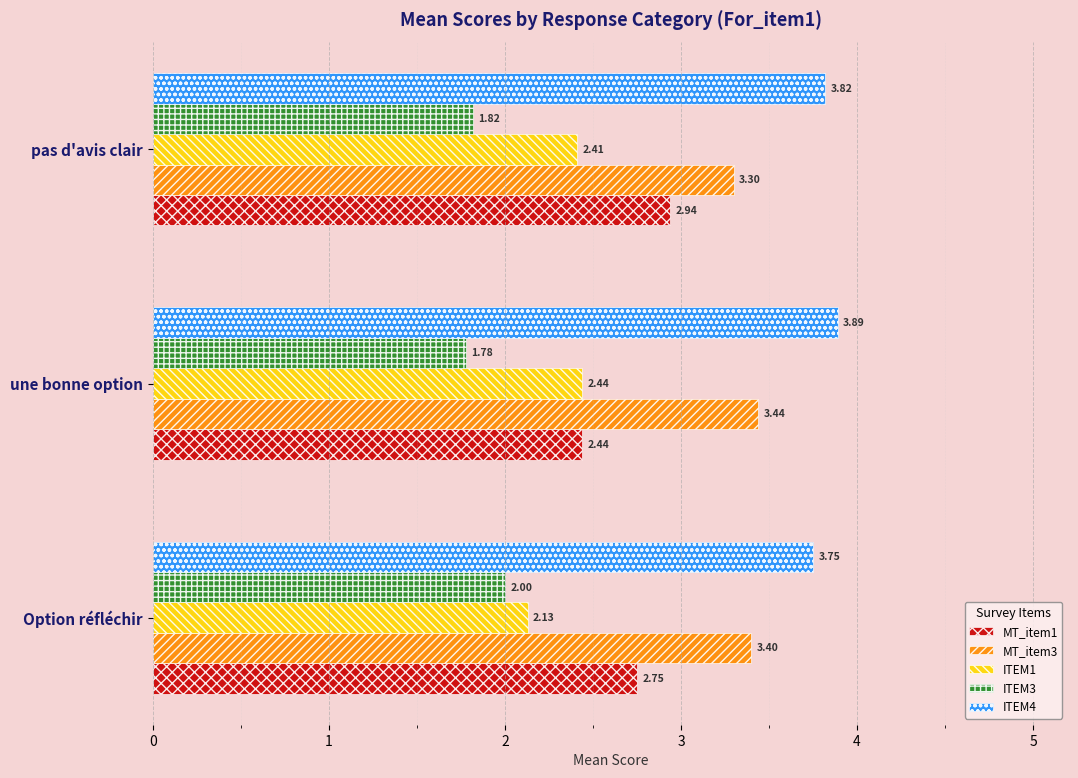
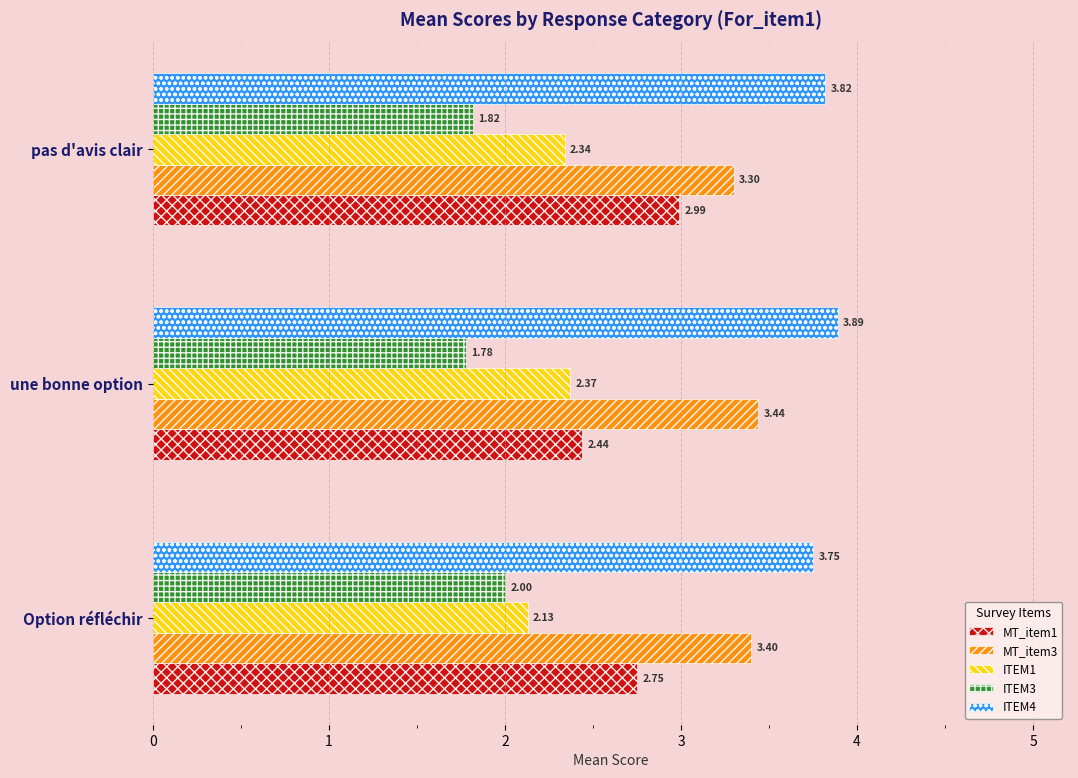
ITEM1, pas d'avis clair: 2.41 -> 2.34
MT_item1, pas d'avis clair: 2.94 -> 2.99
ITEM1, une bonne option: 2.44 -> 2.37
